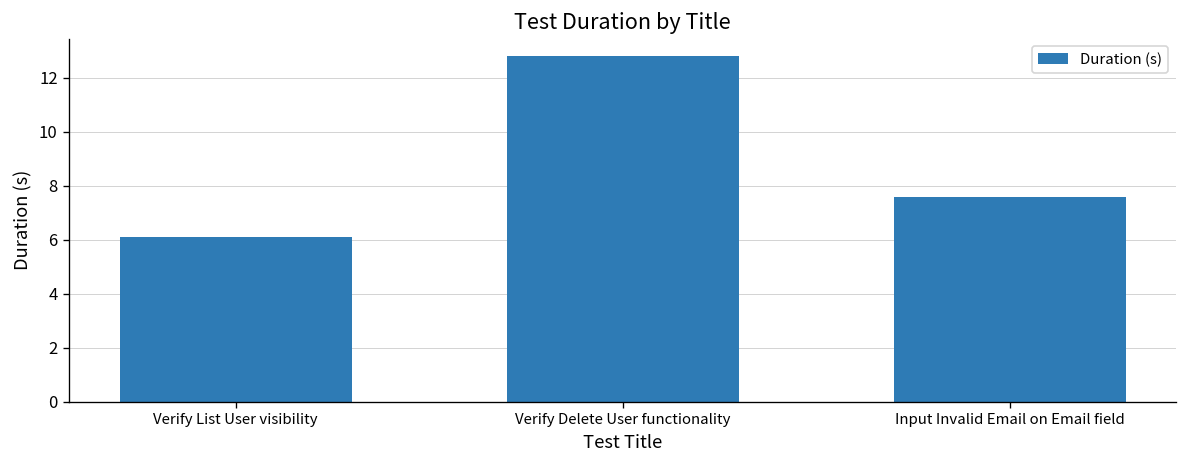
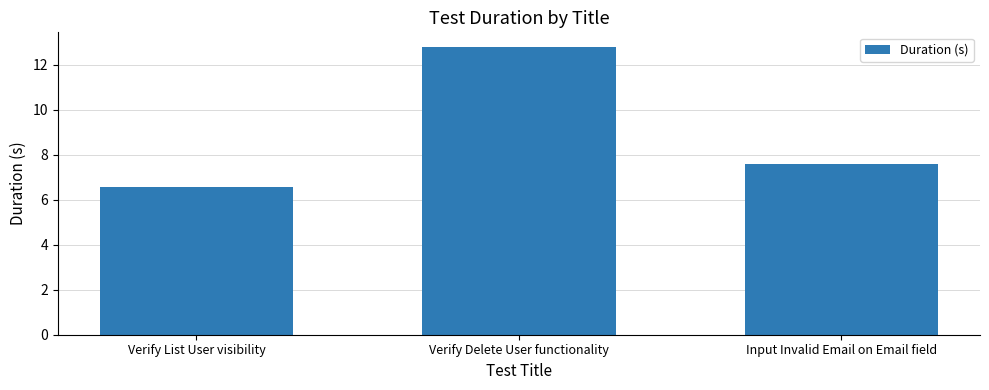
Verify List User visibility: 6.1 -> 6.6
